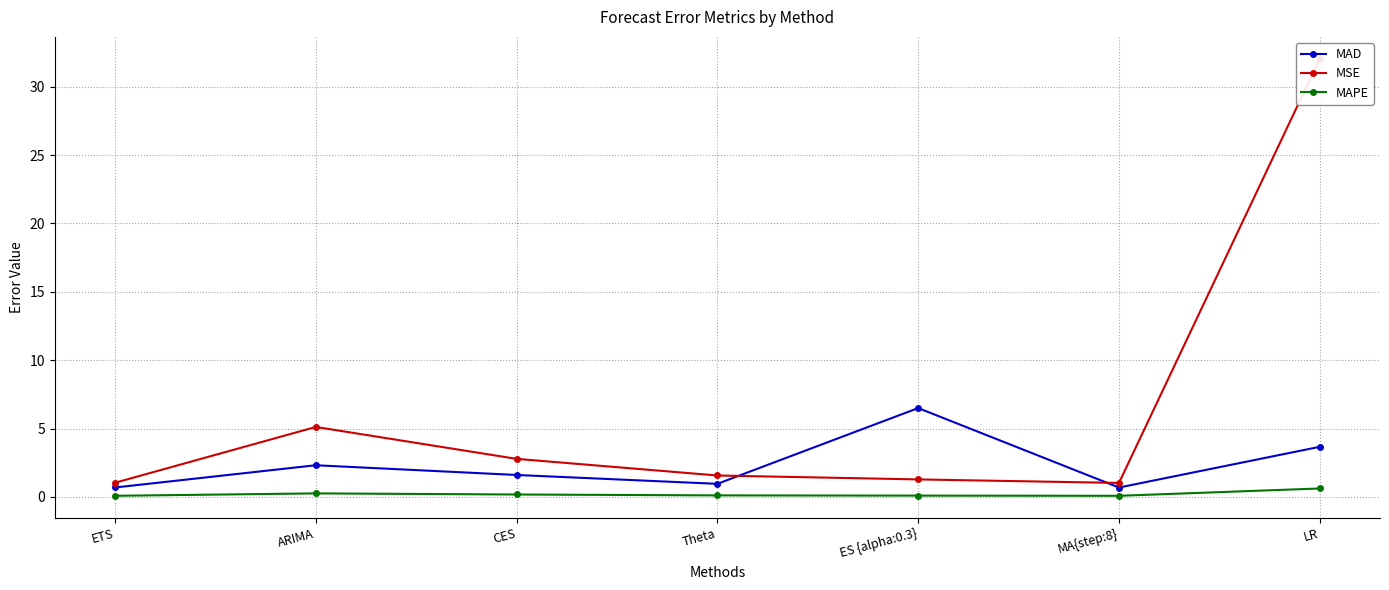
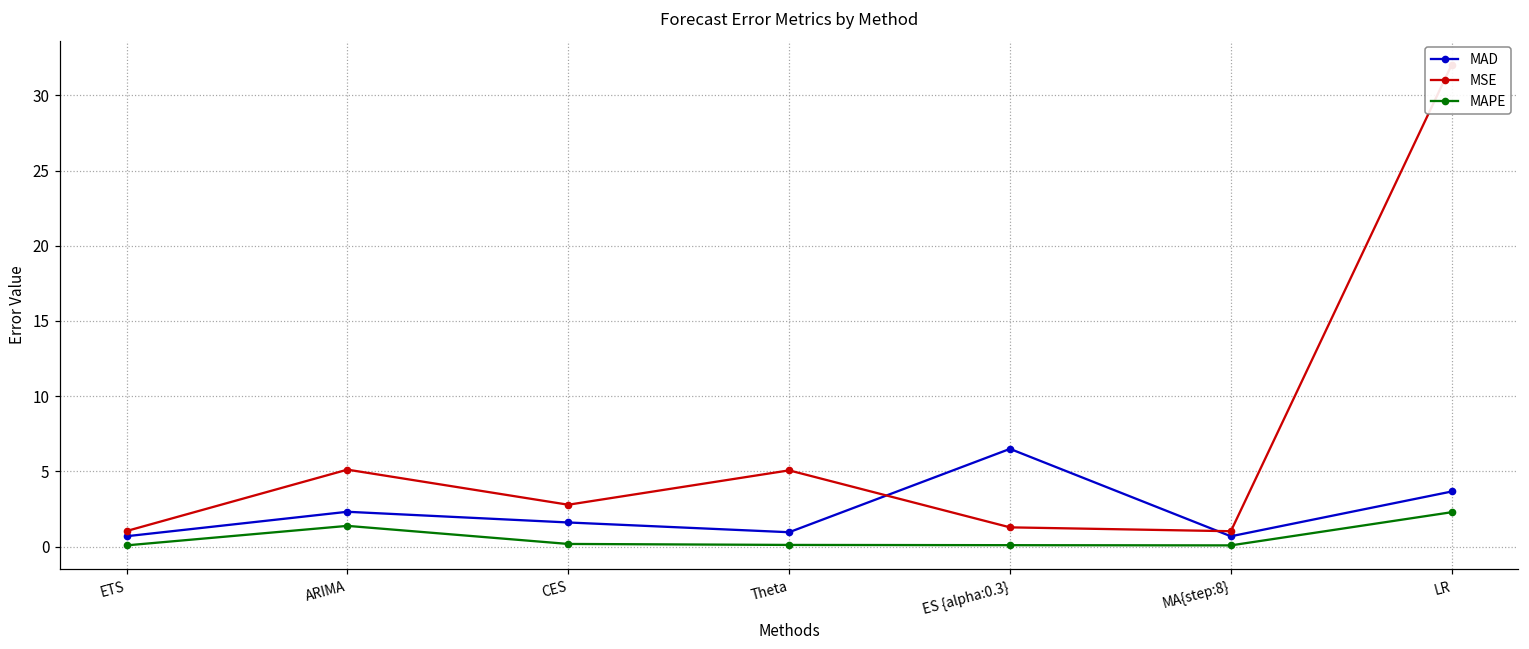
MAPE, ARIMA: 0.3 -> 1.4
MSE, Theta: 1.6 -> 5.1
MAPE, LR: 0.6 -> 2.3
